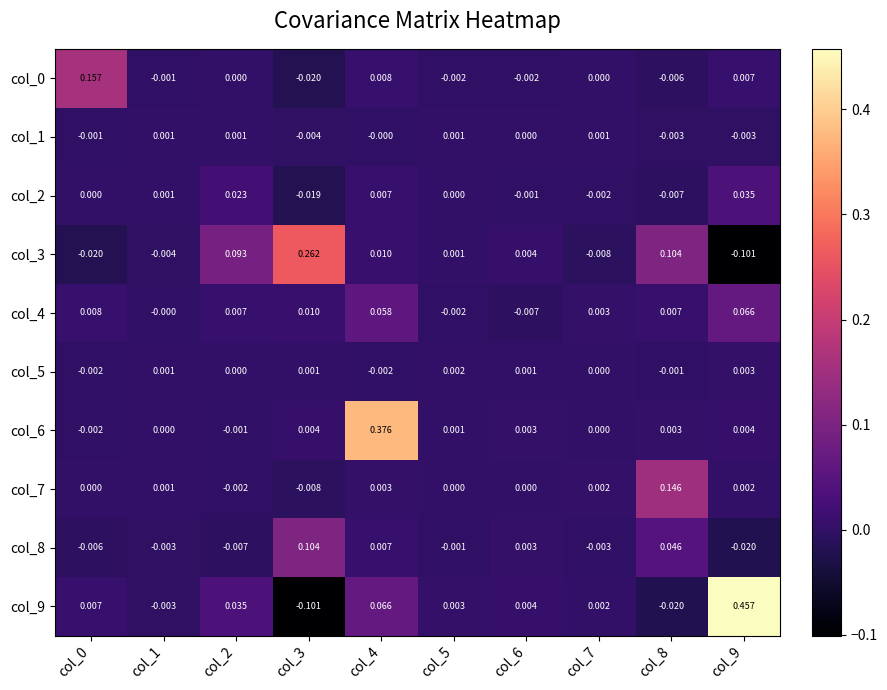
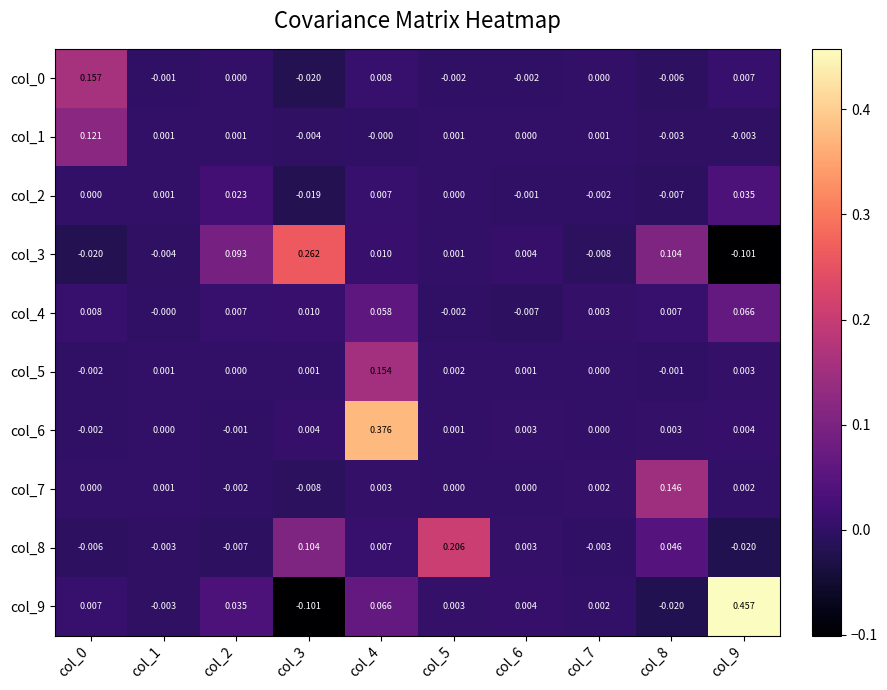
col_1, col_0: -0.001 -> 0.121
col_5, col_4: -0.002 -> 0.154
col_8, col_5: -0.001 -> 0.206
